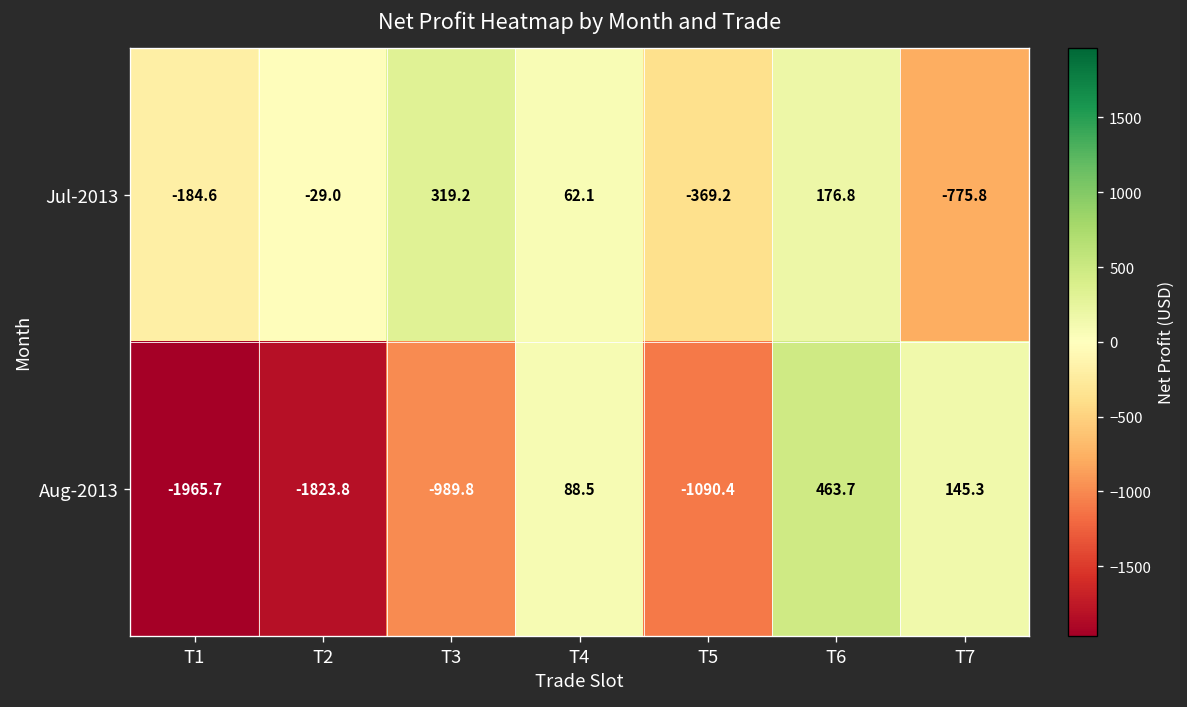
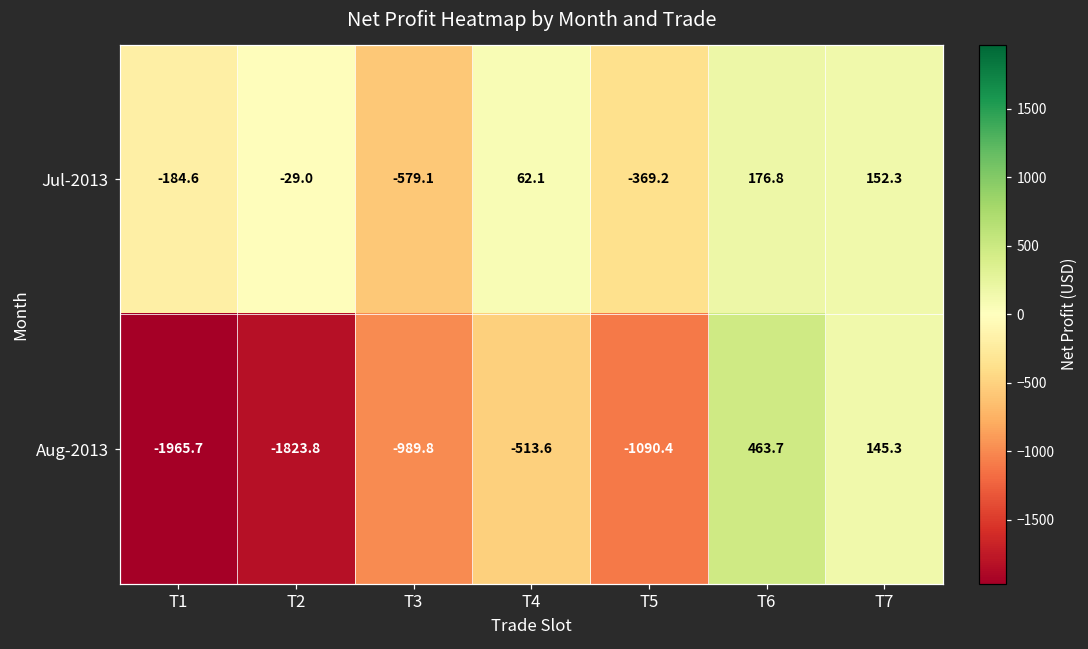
Jul-2013, T3: 319.2 -> -579.1
Jul-2013, T7: -775.8 -> 152.3
Aug-2013, T4: 88.5 -> -513.6
